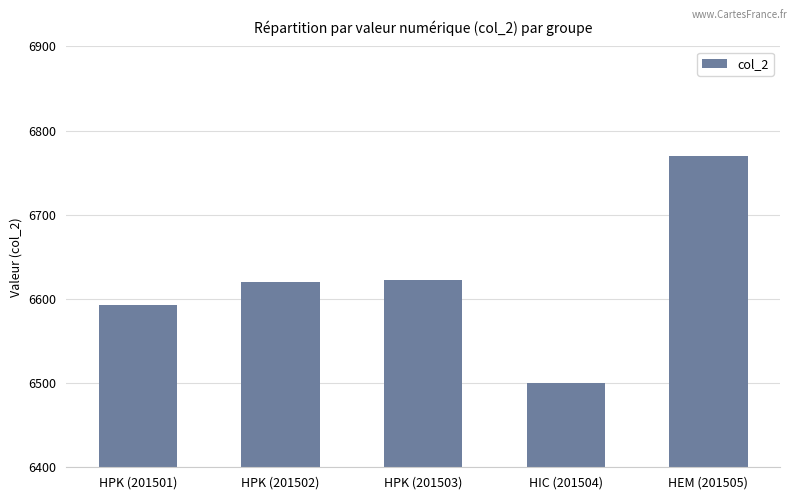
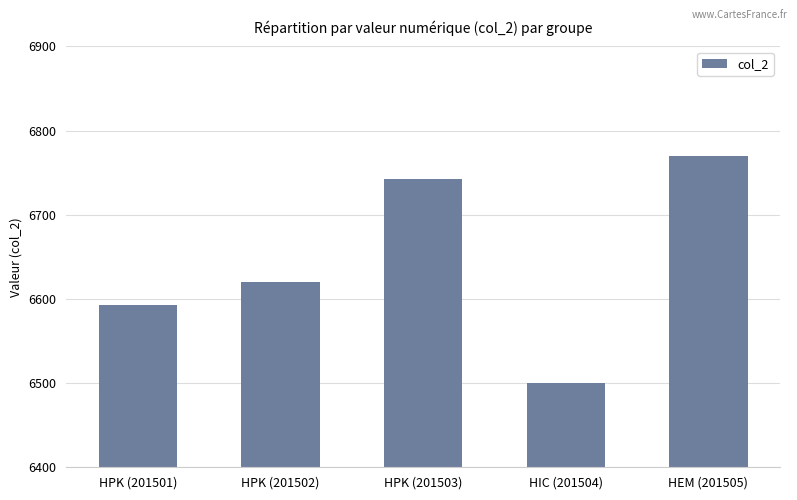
HPK (201503): 6620 -> 6740
